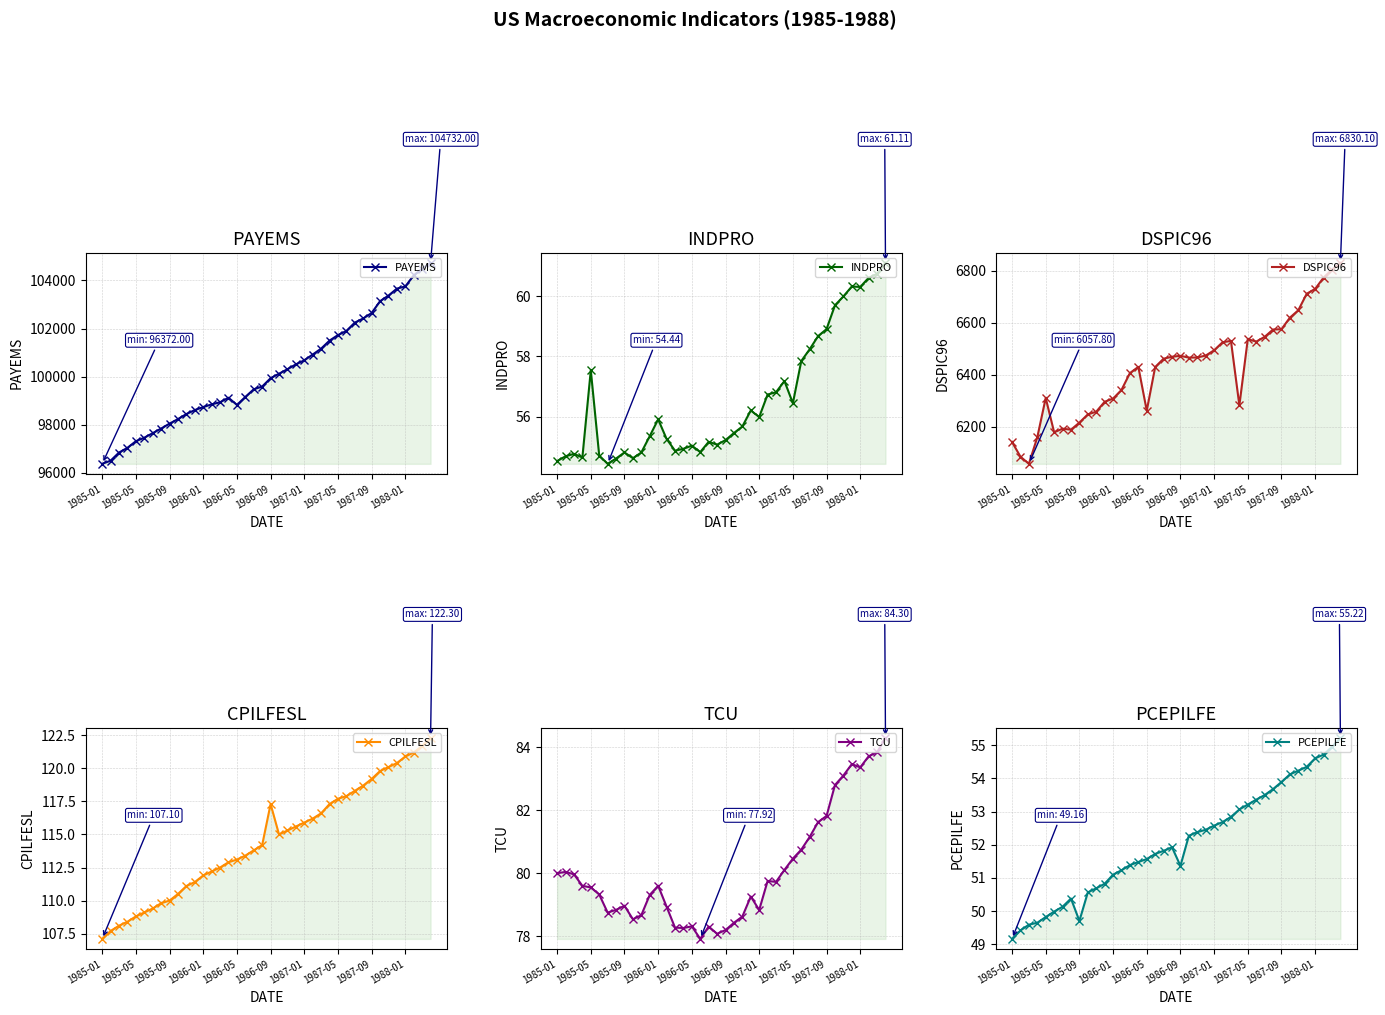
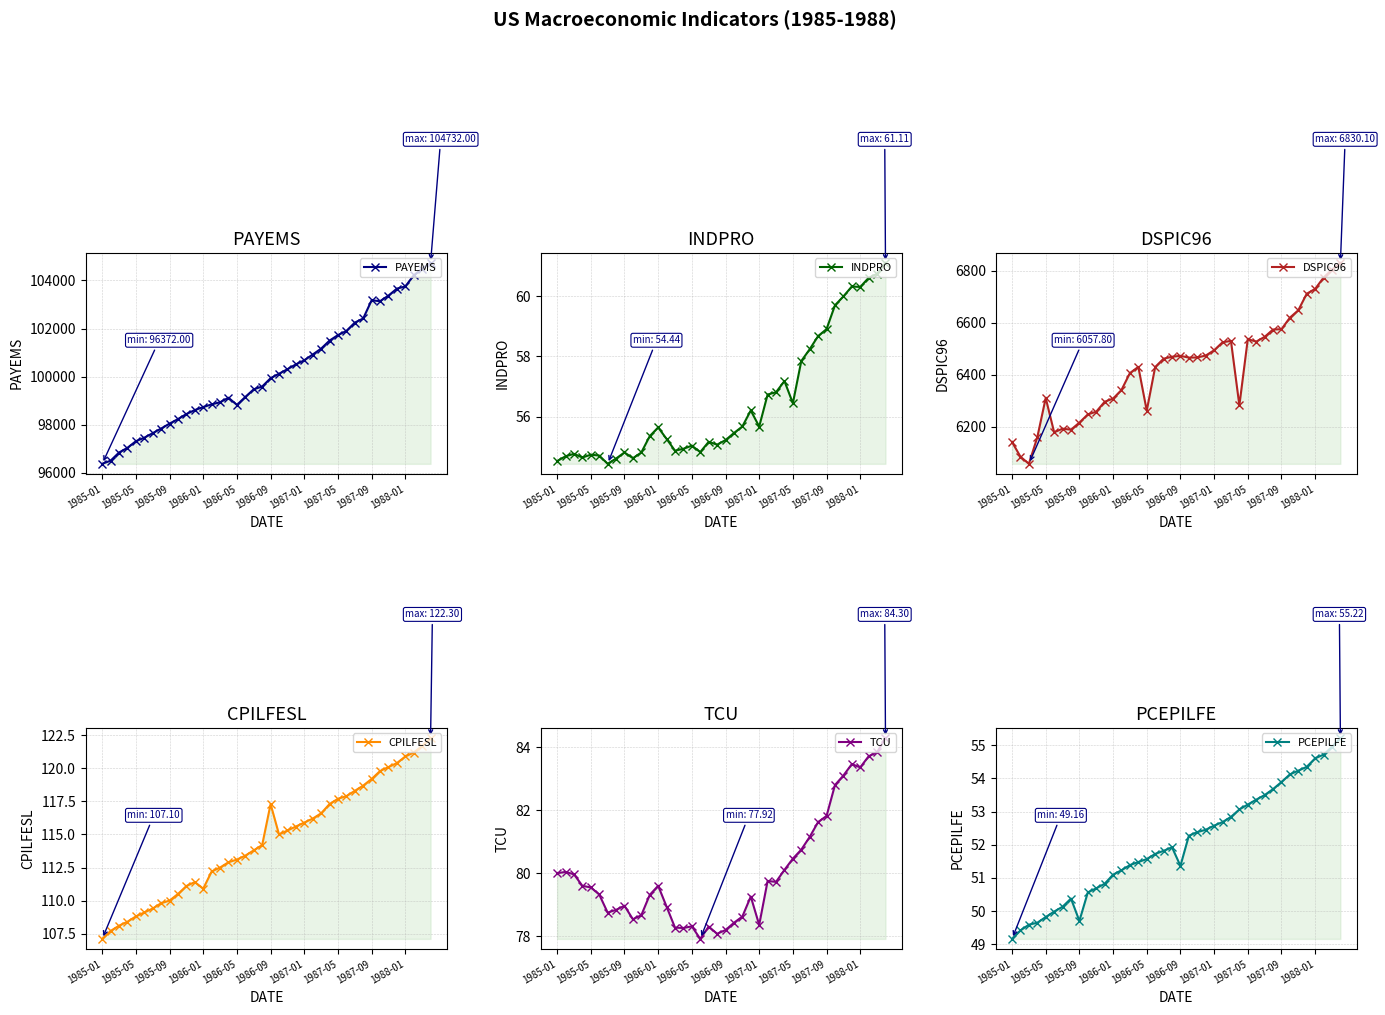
PAYEMS, 1987-09: 102600 -> 103200
INDPRO, 1985-05: 57.5 -> 54.7
INDPRO, 1986-01: 55.9 -> 55.6
INDPRO, 1987-01: 56.0 -> 55.7
CPILFESL, 1986-01: 111.9 -> 110.9
TCU, 1987-01: 78.8 -> 78.4
